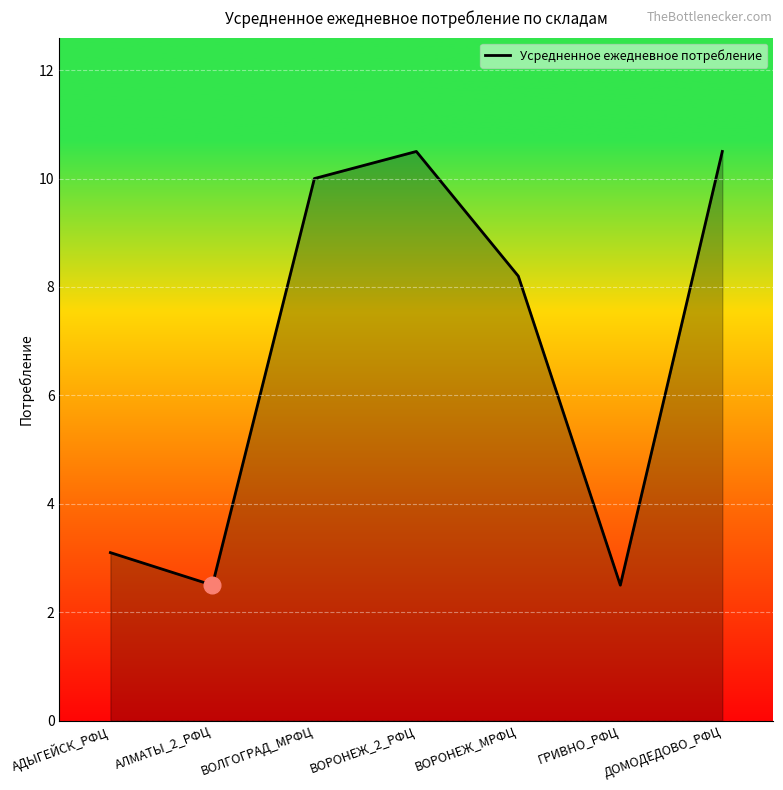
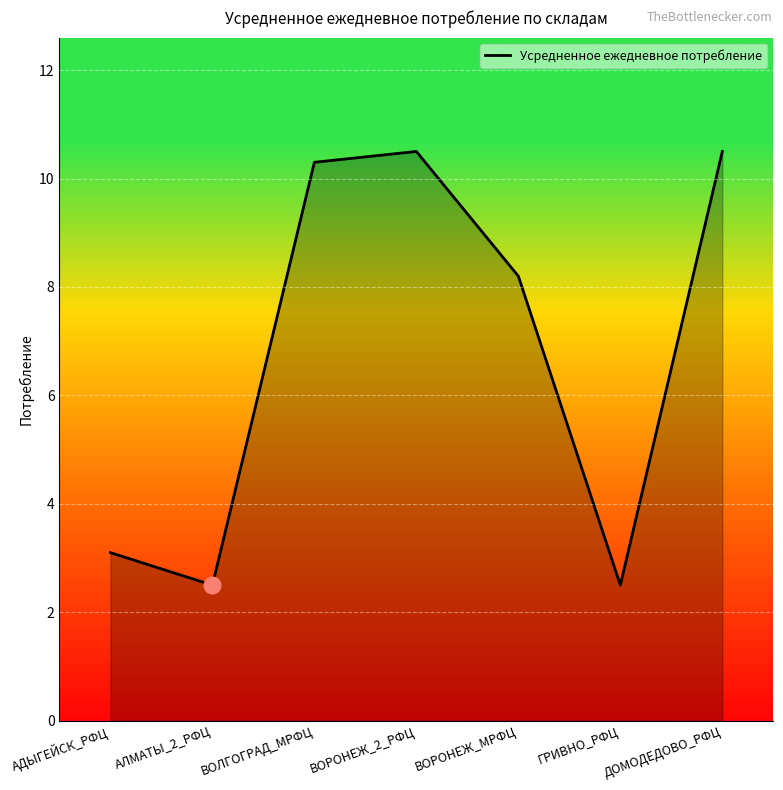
Усредненное ежедневное потребление, ВОЛГОГРАД_МРФЦ: 10.0 -> 10.3
